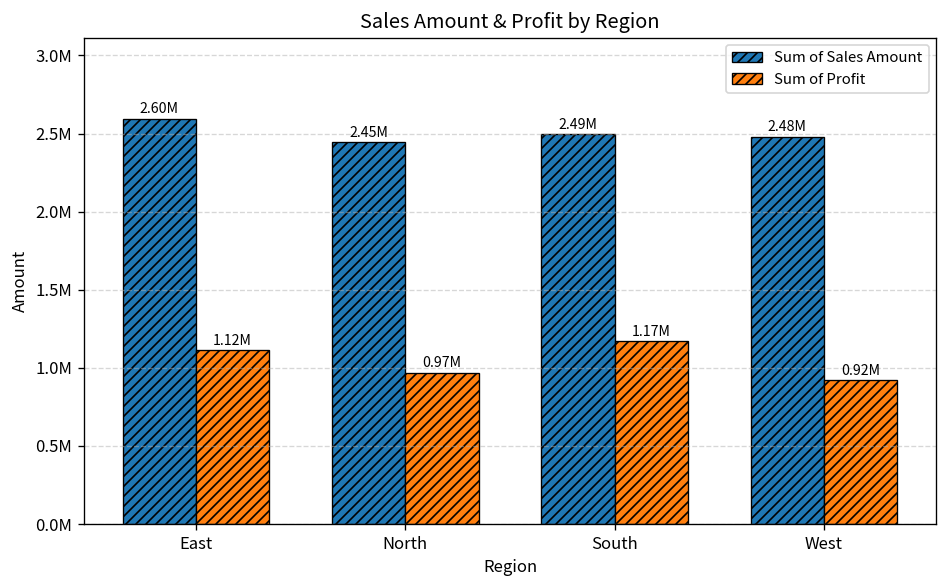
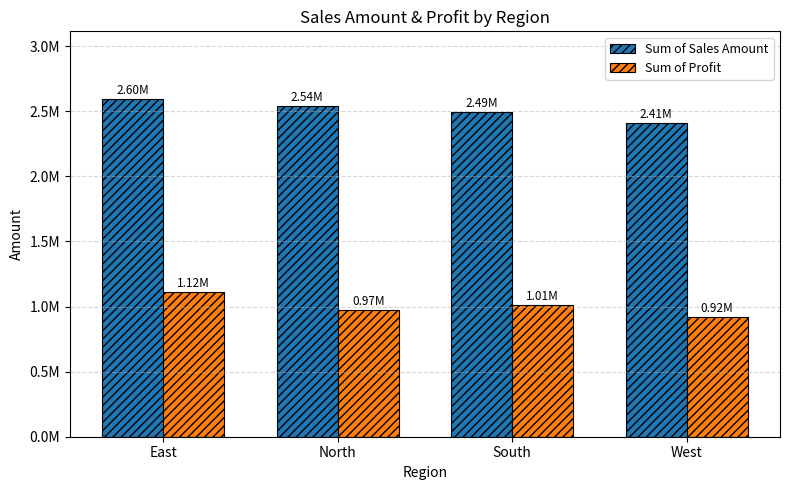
Sum of Sales Amount, North: 2.45M -> 2.54M
Sum of Profit, South: 1.17M -> 1.01M
Sum of Sales Amount, West: 2.48M -> 2.41M
